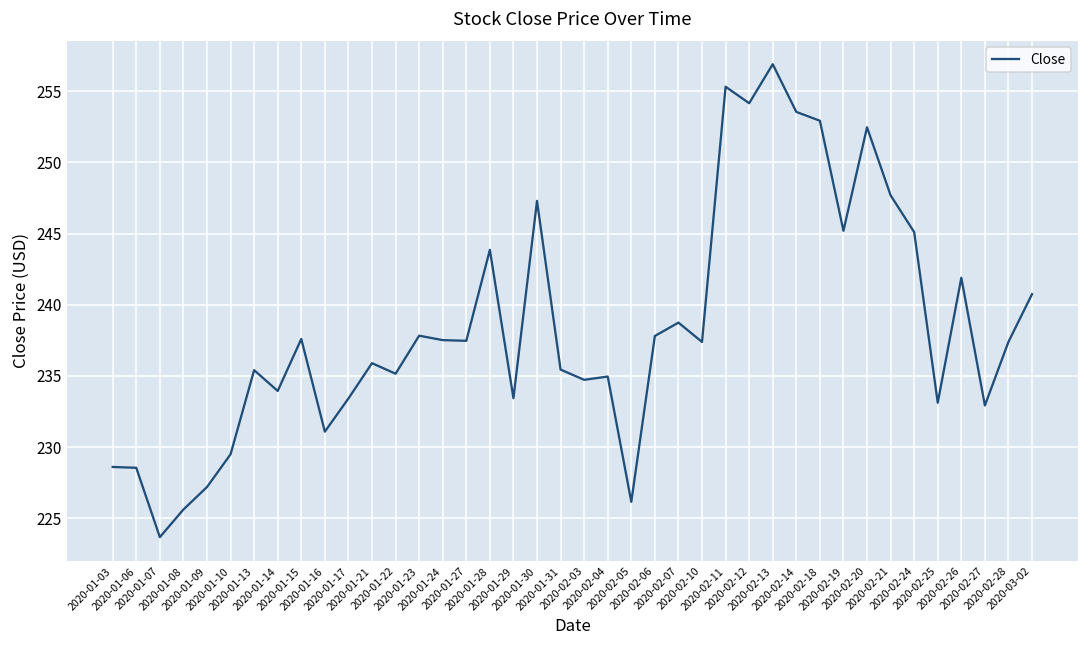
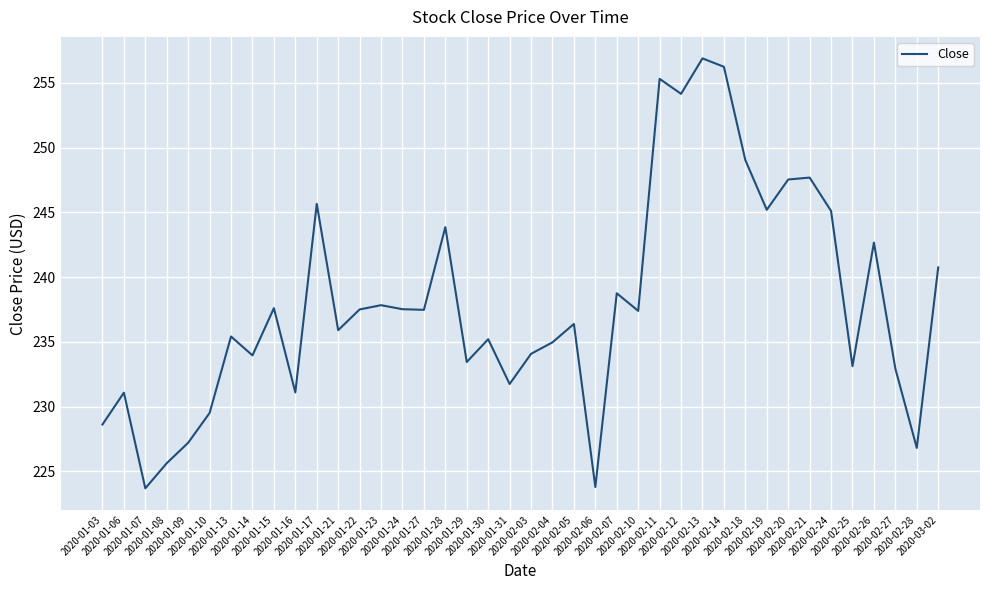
2020-01-06: 228.6 -> 231.1
2020-01-17: 233.4 -> 245.7
2020-01-22: 235.2 -> 237.5
2020-01-30: 247.3 -> 235.2
2020-01-31: 235.5 -> 231.7
2020-02-03: 234.7 -> 234.1
2020-02-05: 226.2 -> 236.4
2020-02-06: 237.8 -> 223.8
2020-02-14: 253.6 -> 256.3
2020-02-18: 252.9 -> 249.0
2020-02-20: 252.5 -> 247.5
2020-02-26: 241.9 -> 242.7
2020-02-28: 237.4 -> 226.8
